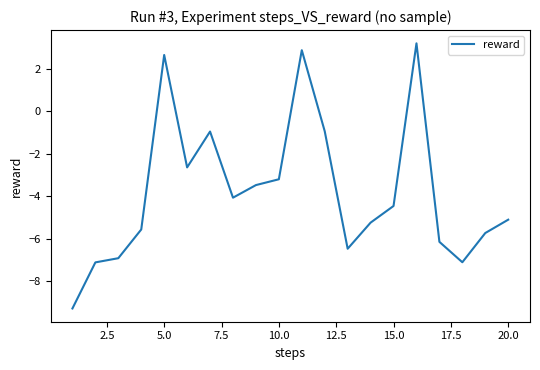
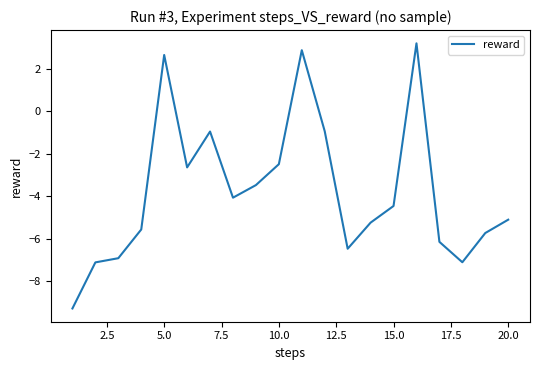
10.0: -3.2 -> -2.5
